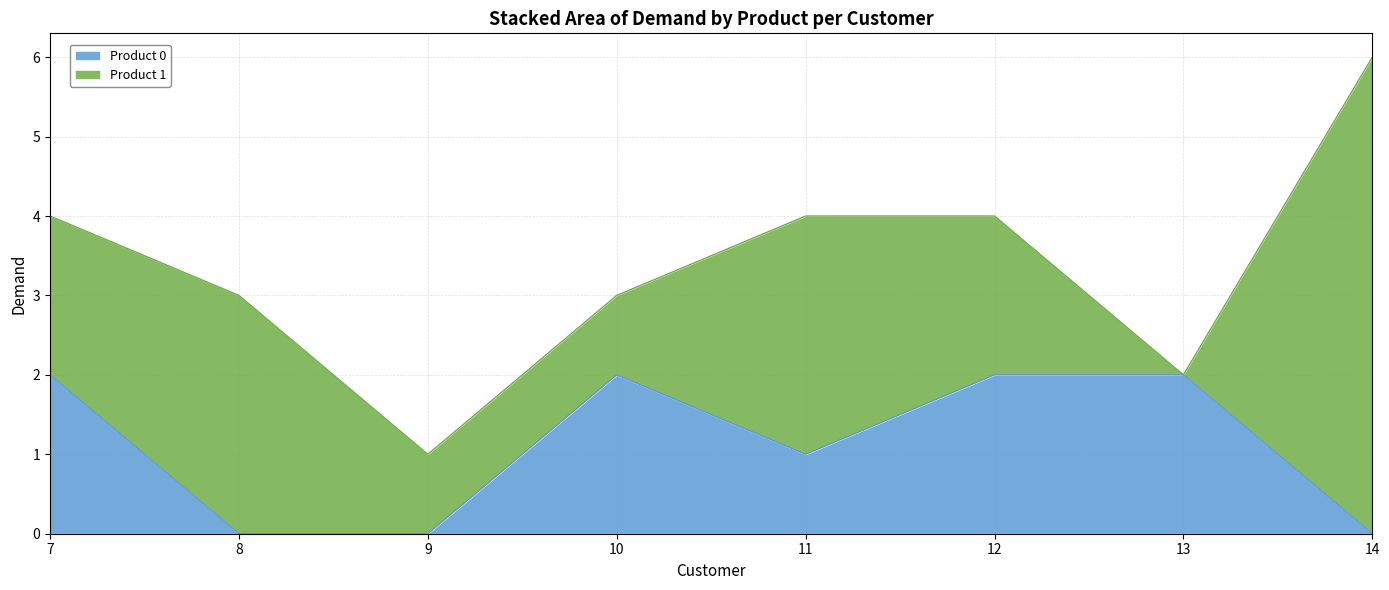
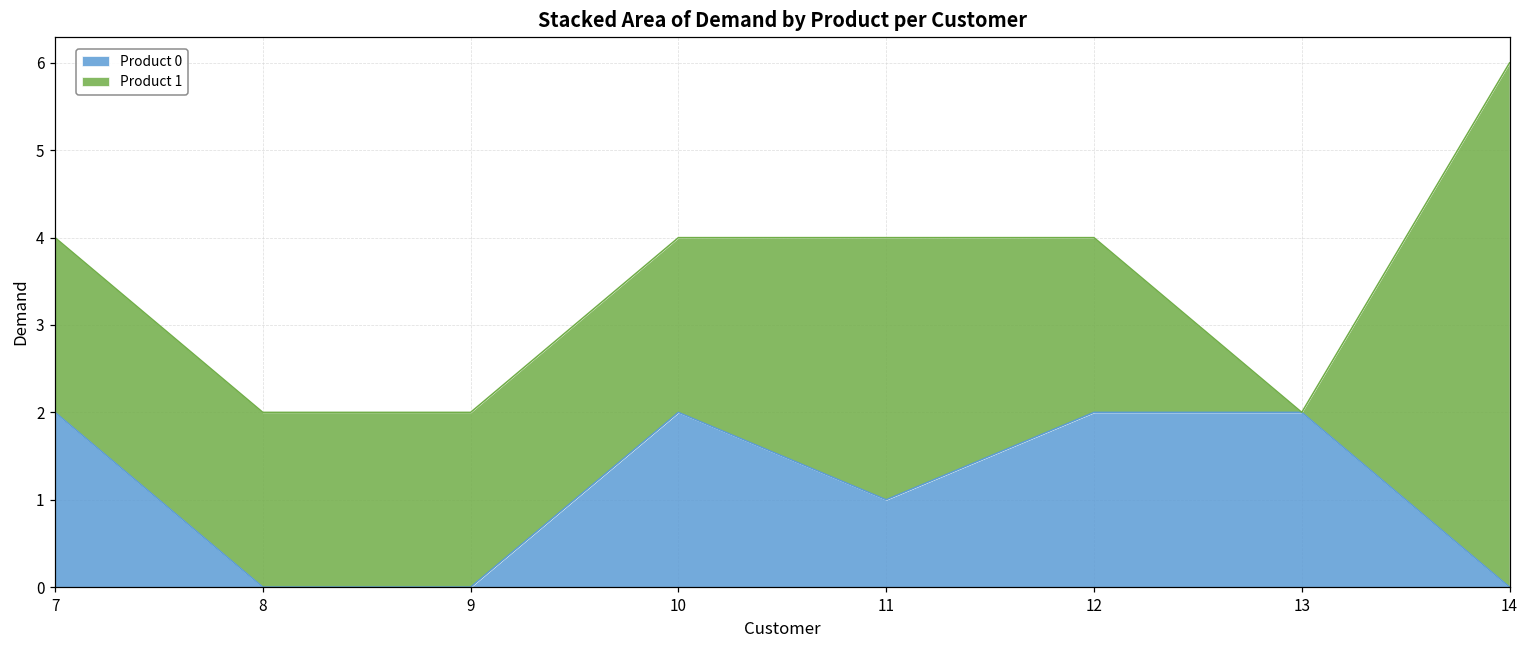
Product 1, 8: 3 -> 2
Product 1, 9: 1 -> 2
Product 1, 10: 1 -> 2
